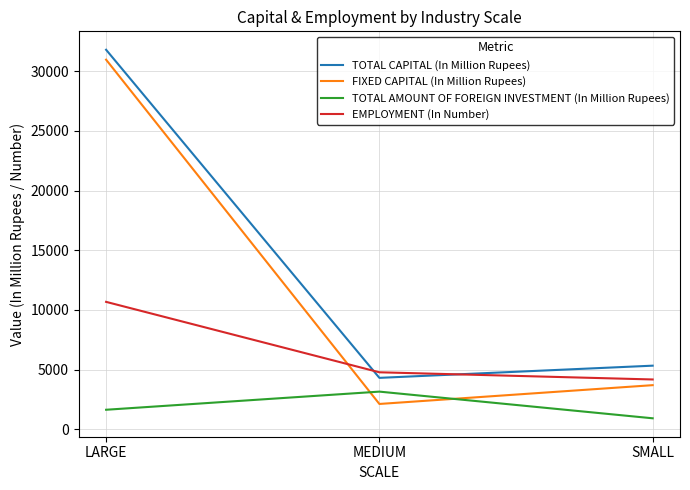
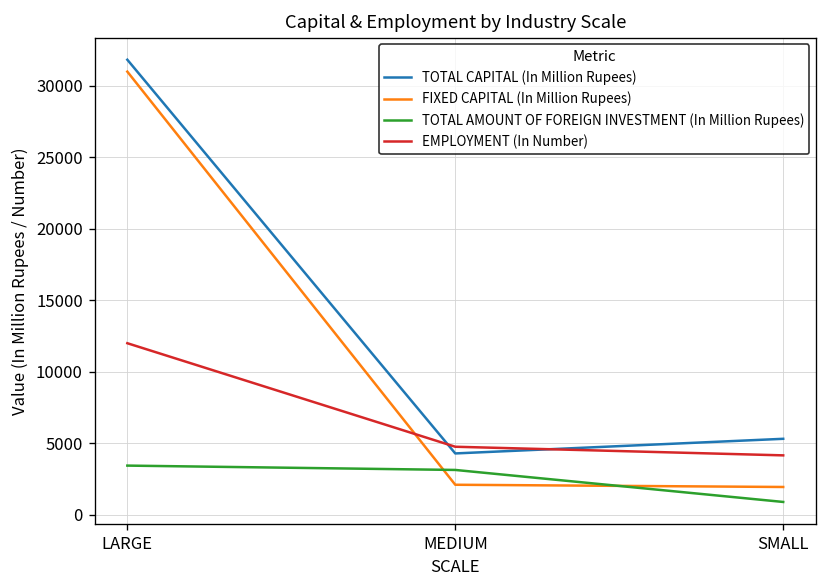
TOTAL AMOUNT OF FOREIGN INVESTMENT (In Million Rupees), LARGE: 1600 -> 3500
EMPLOYMENT (In Number), LARGE: 10700 -> 12000
FIXED CAPITAL (In Million Rupees), SMALL: 3700 -> 2000
